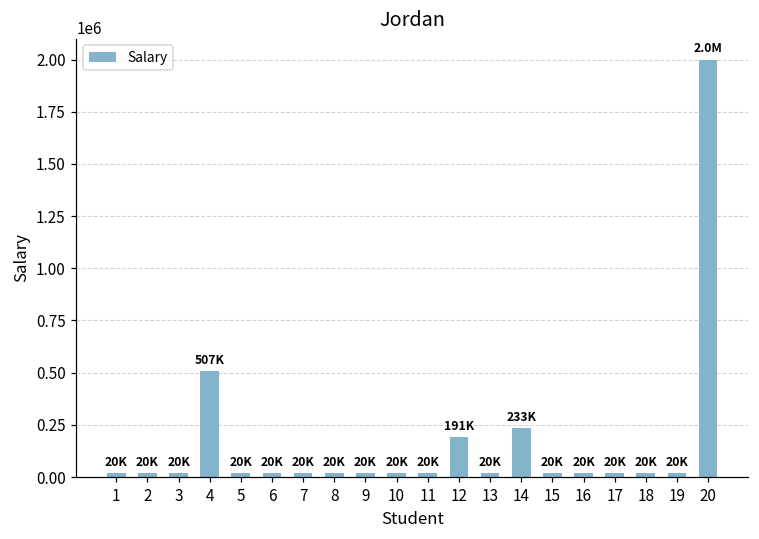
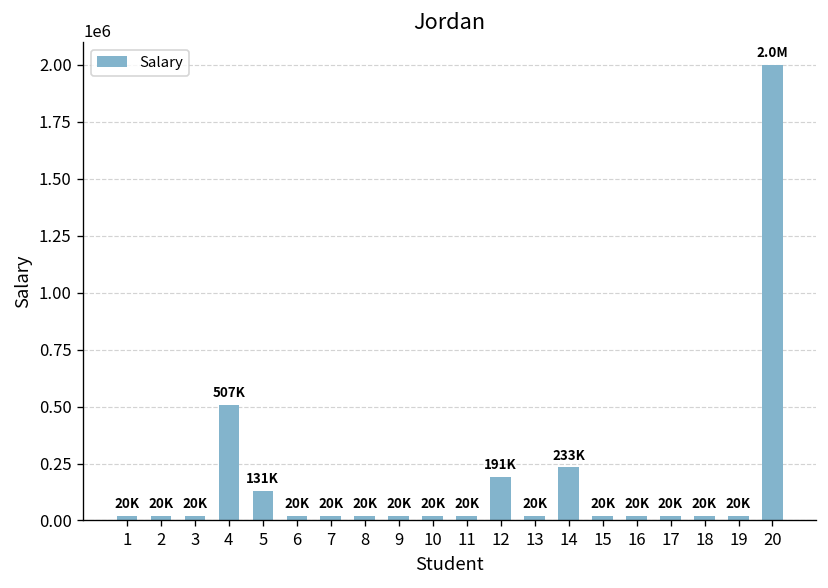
5: 20K -> 131K
